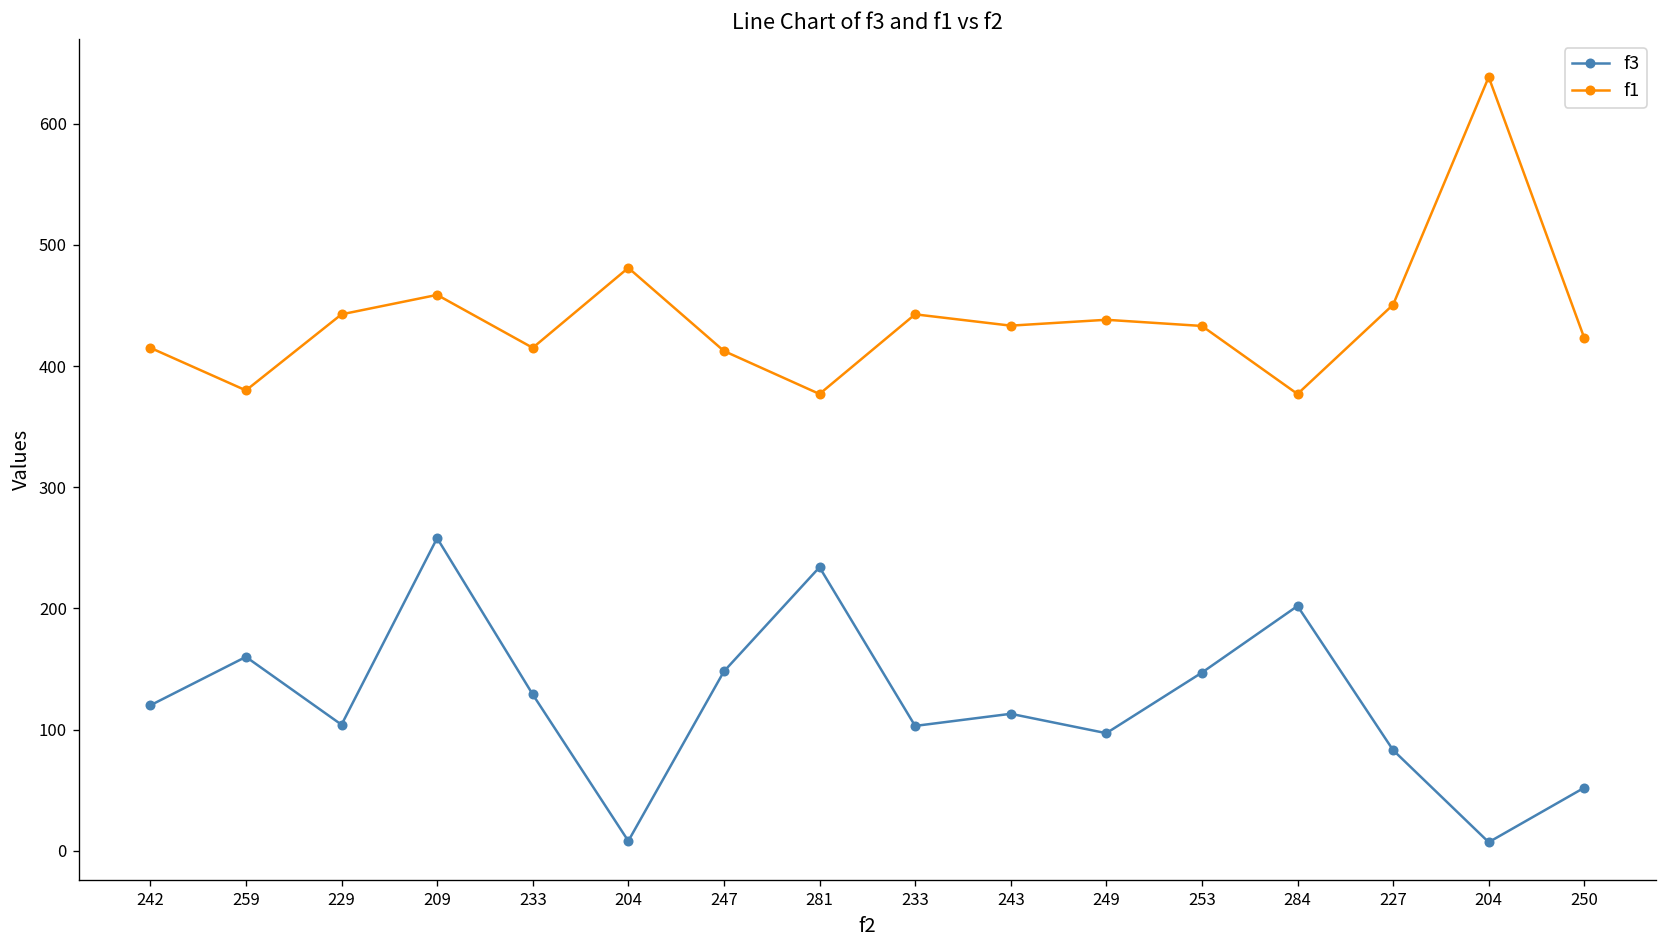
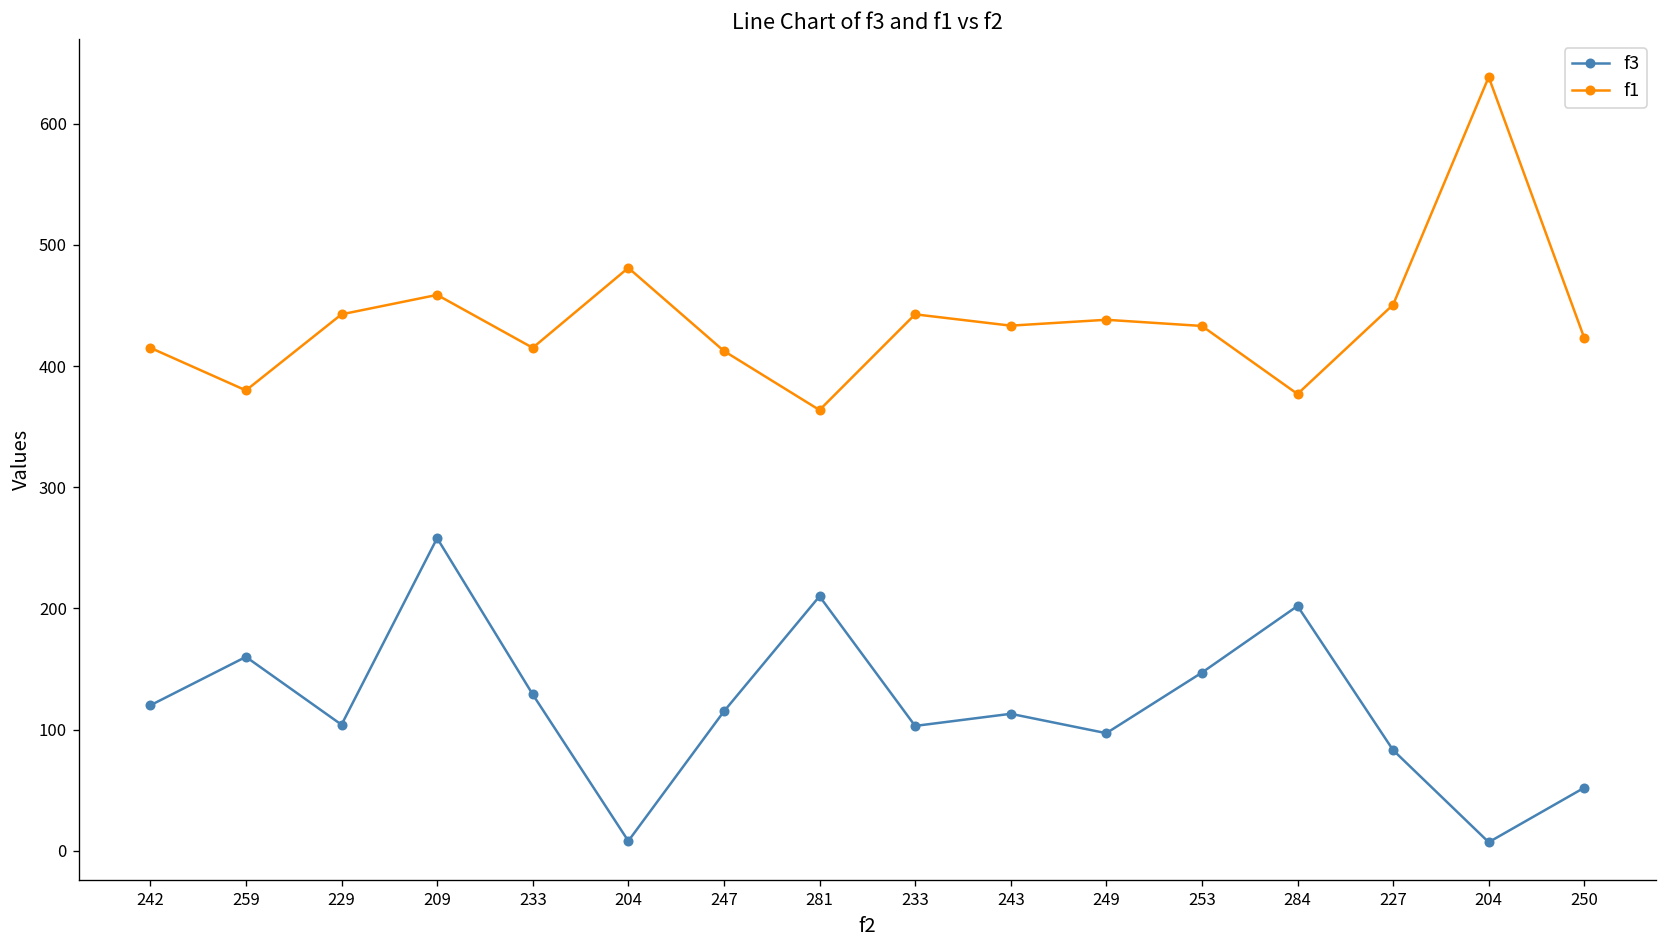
f3, 247: 148 -> 115
f3, 281: 234 -> 210
f1, 281: 377 -> 364
